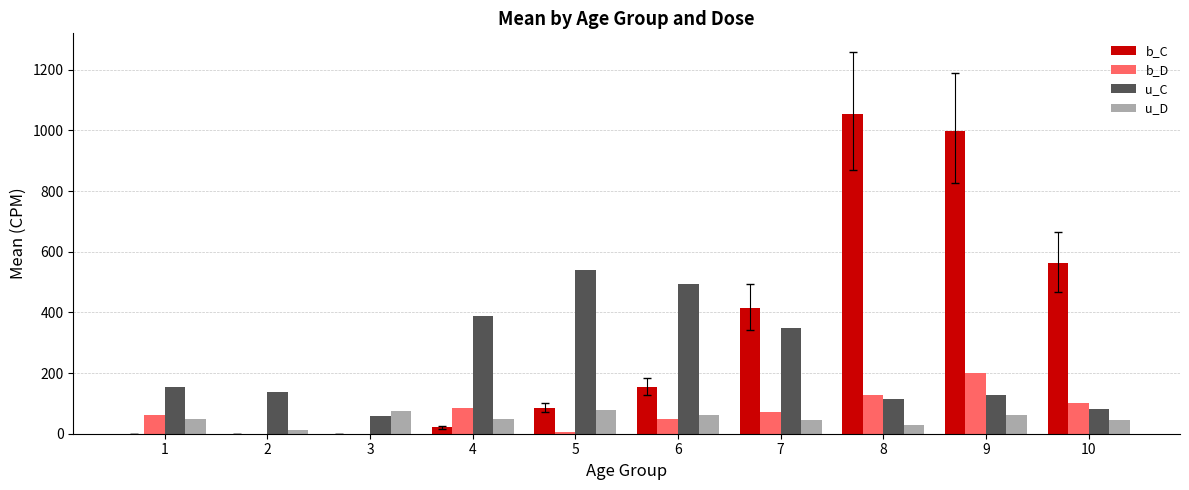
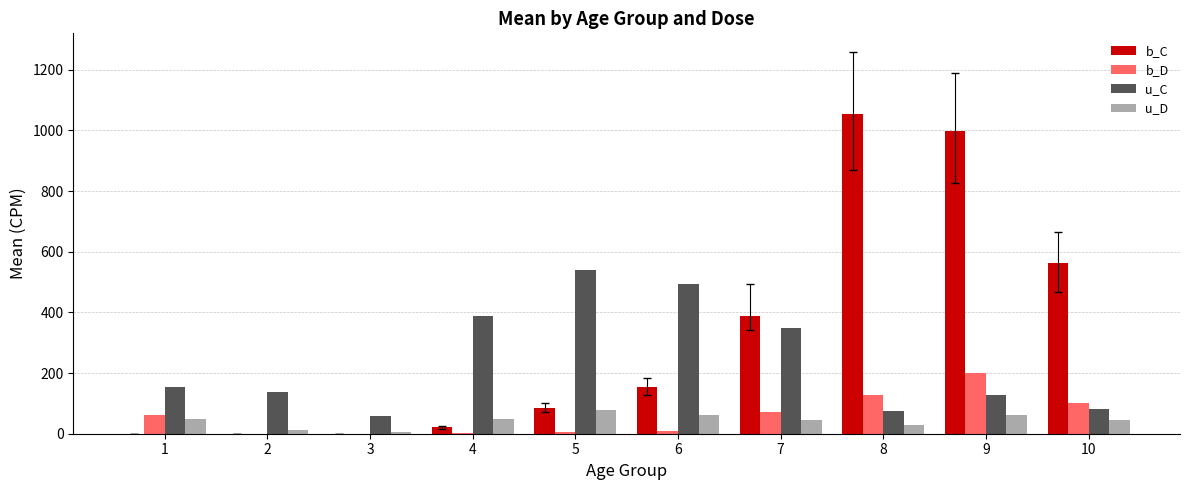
u_D, 3: 70 -> 10
b_D, 4: 80 -> 0
b_D, 6: 50 -> 10
b_C, 7: 410 -> 390
u_C, 8: 120 -> 80
